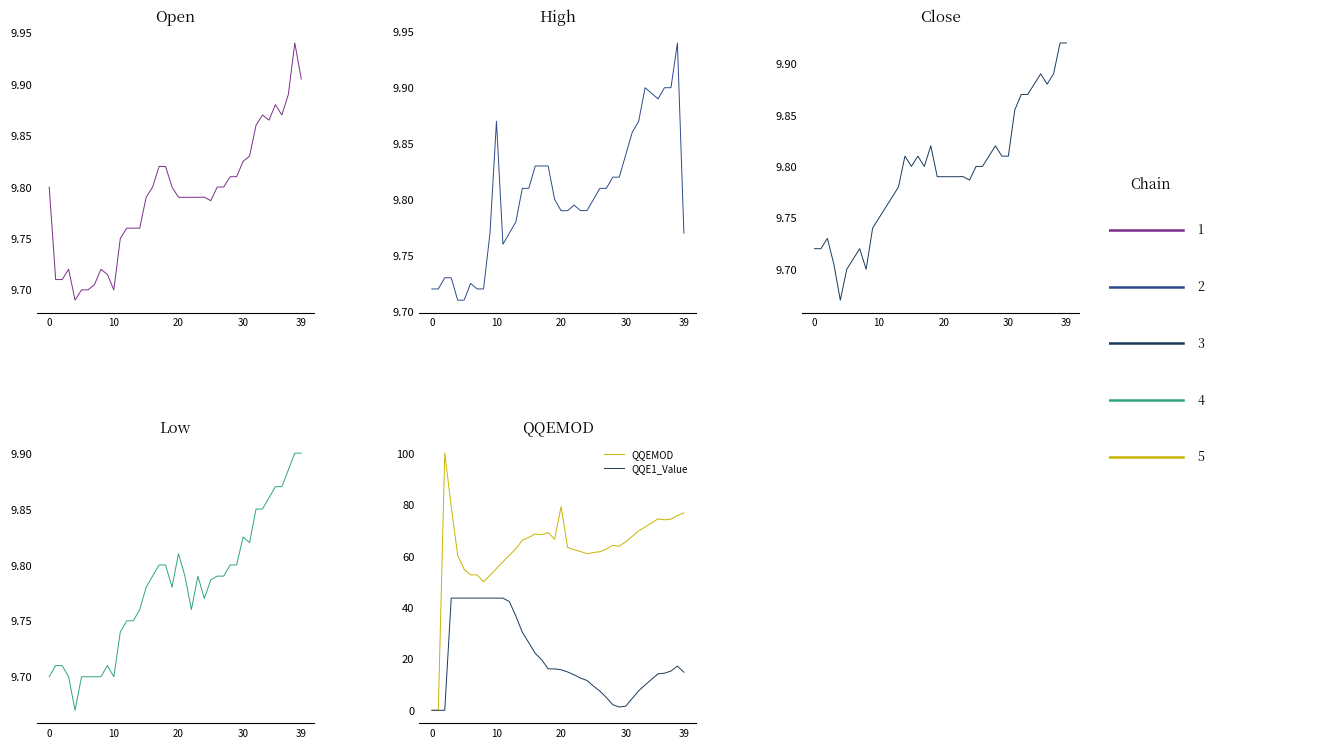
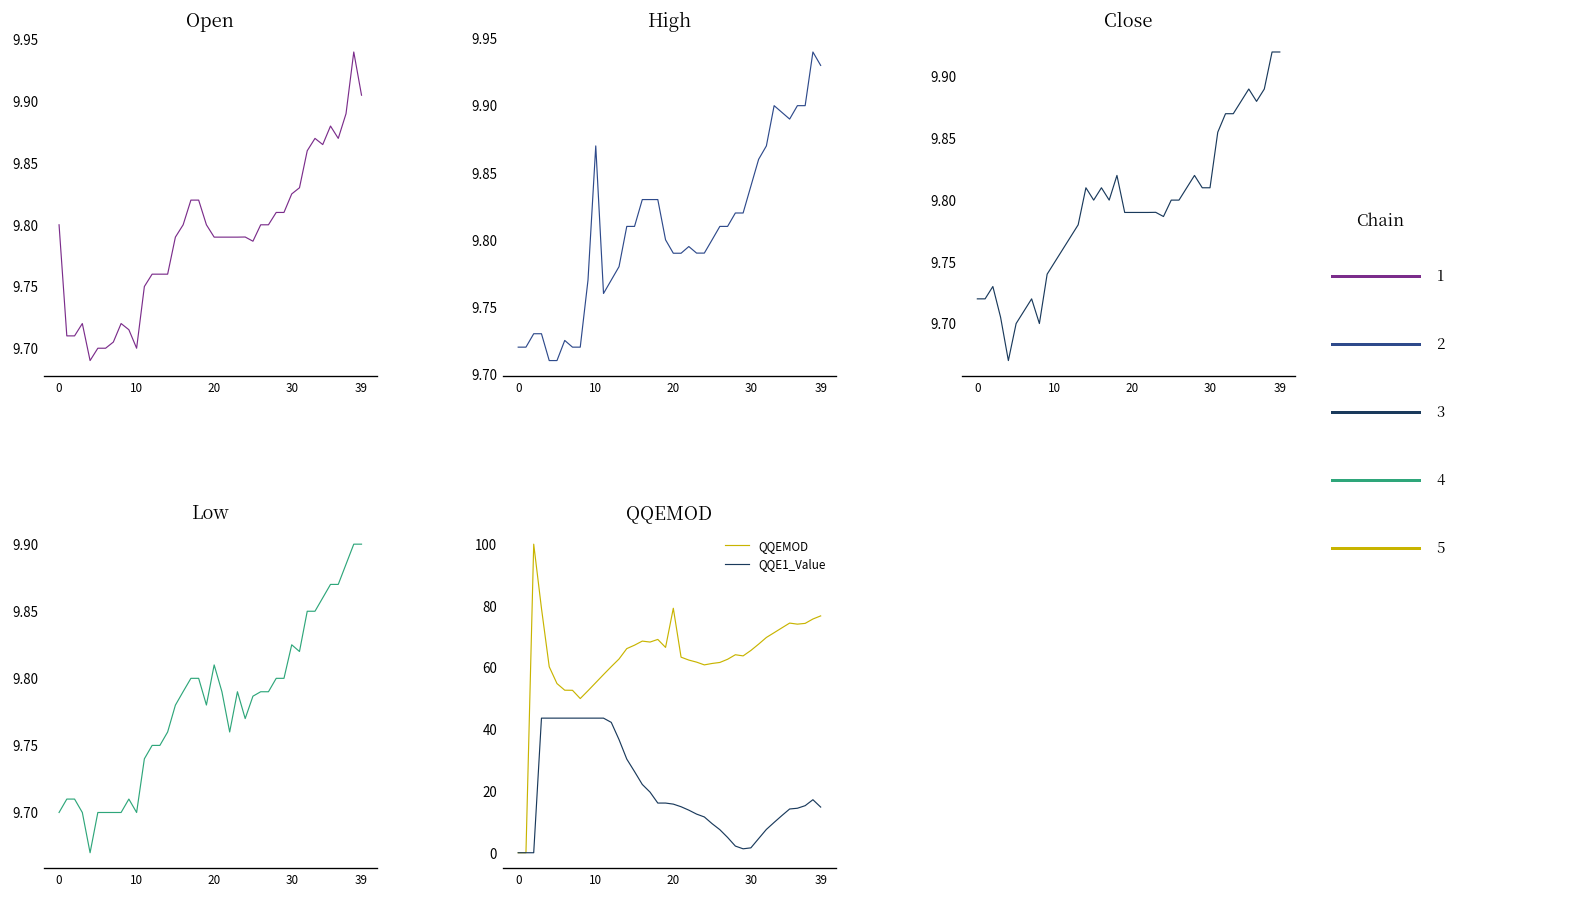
High, 39: 9.77 -> 9.93
